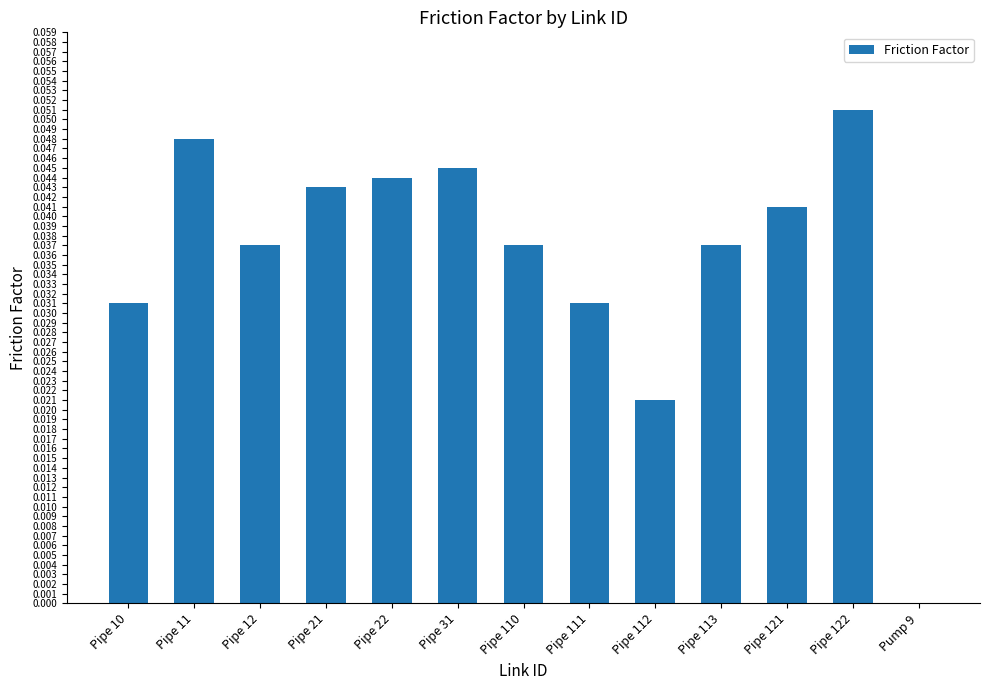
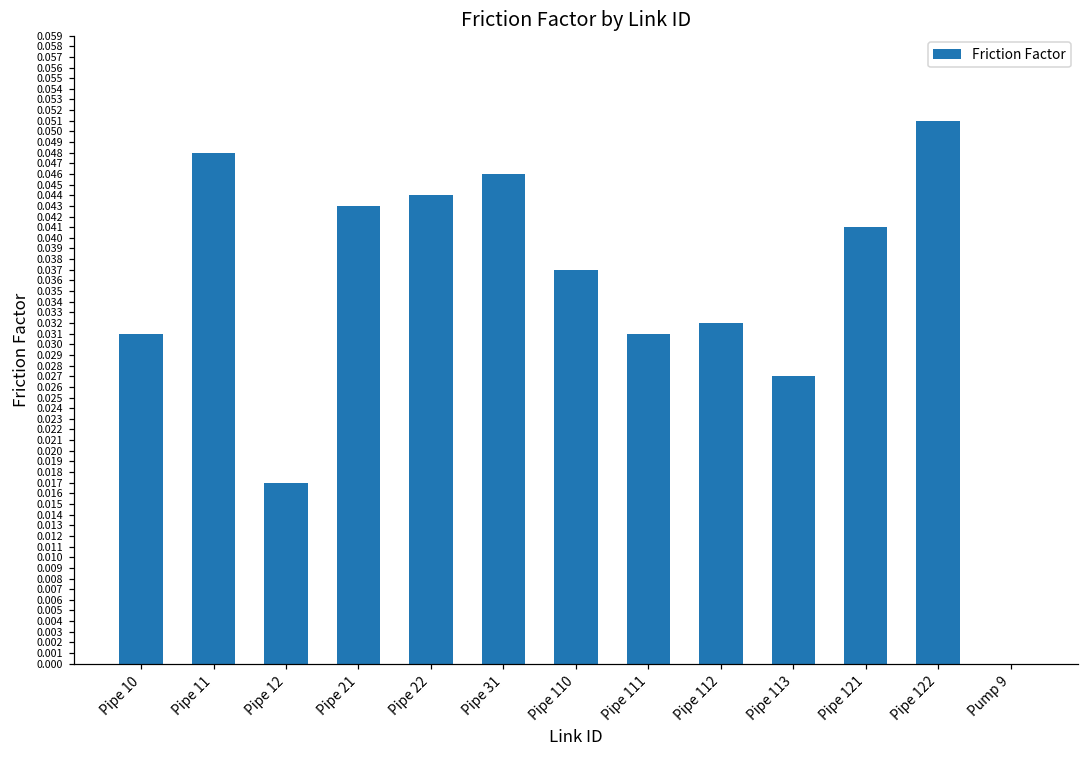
Pipe 12: 0.037 -> 0.017
Pipe 31: 0.045 -> 0.046
Pipe 112: 0.021 -> 0.032
Pipe 113: 0.037 -> 0.027
